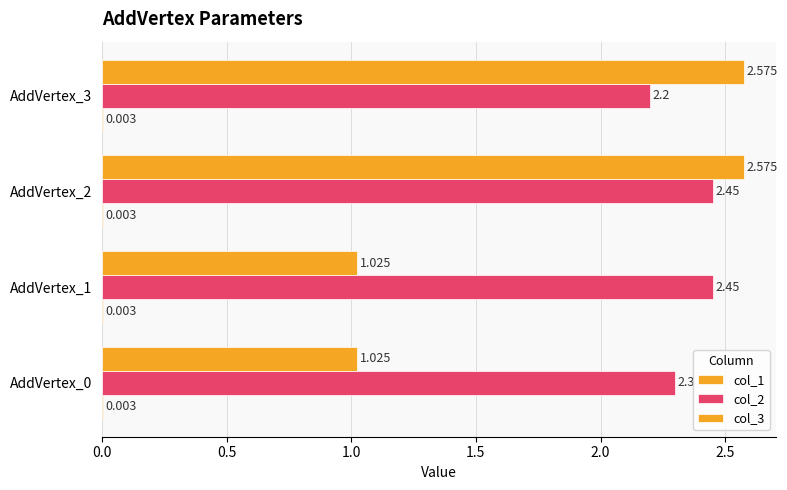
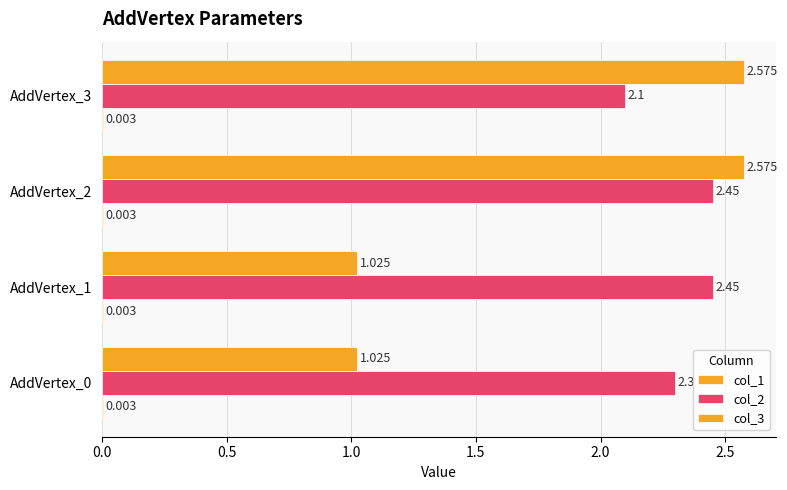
col_2, AddVertex_3: 2.2 -> 2.1
